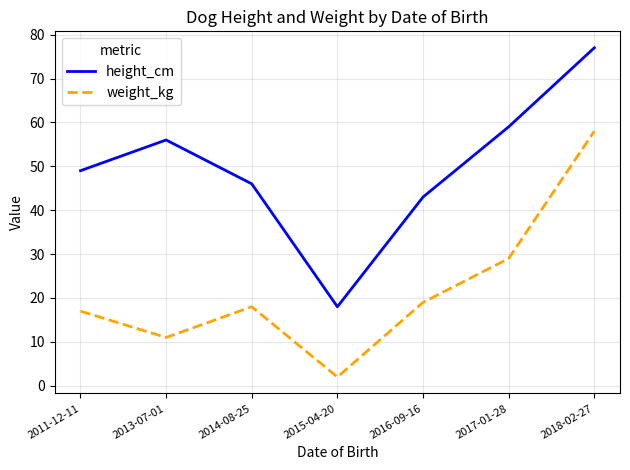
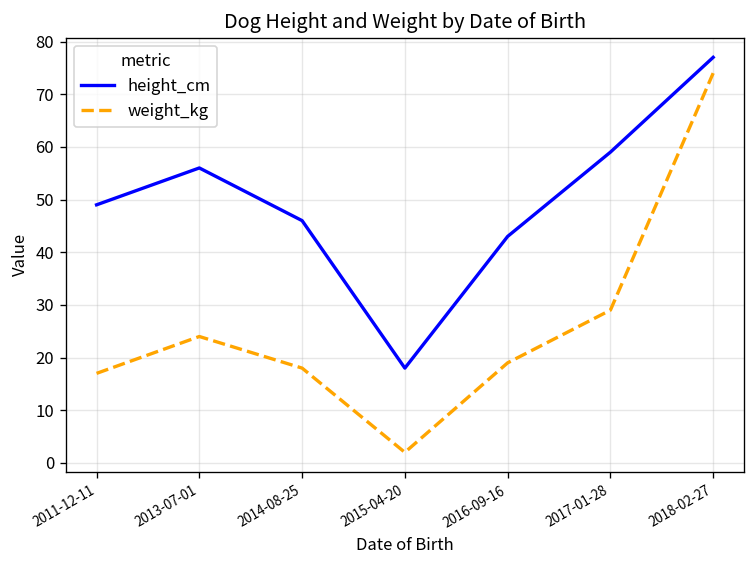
weight_kg, 2013-07-01: 11 -> 24
weight_kg, 2018-02-27: 58 -> 74
